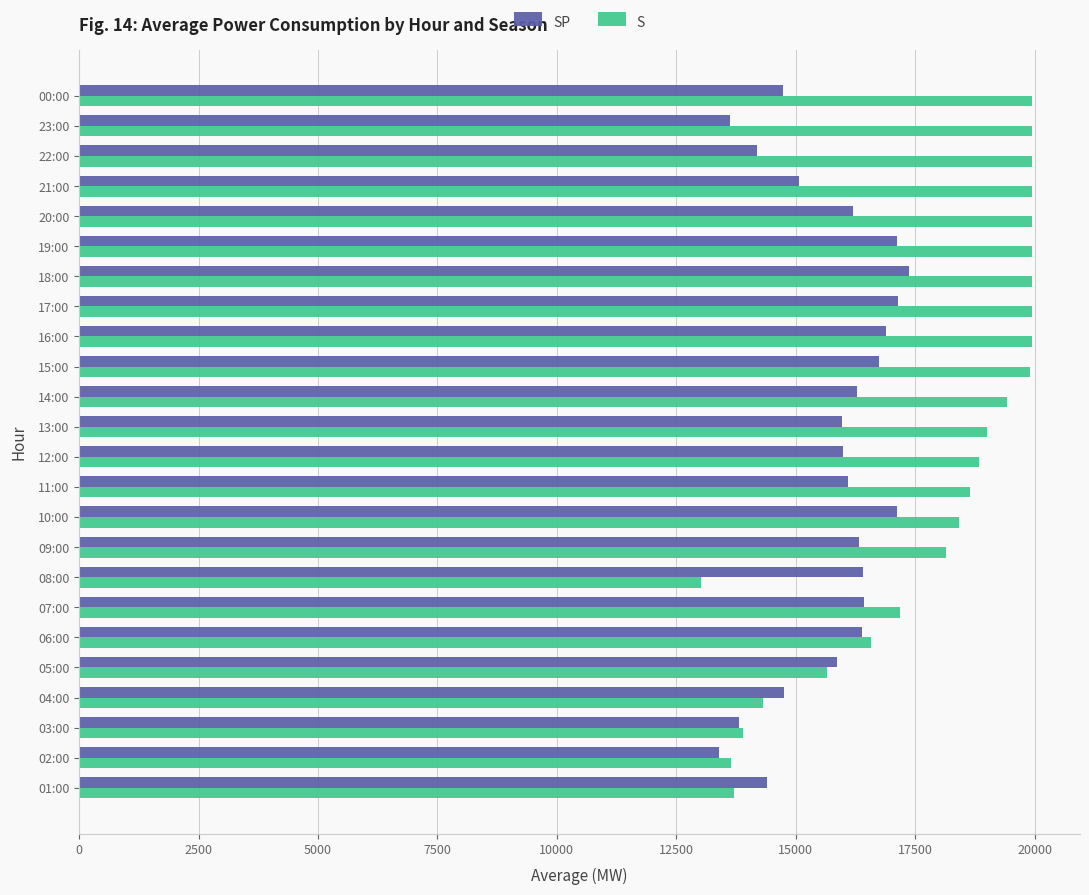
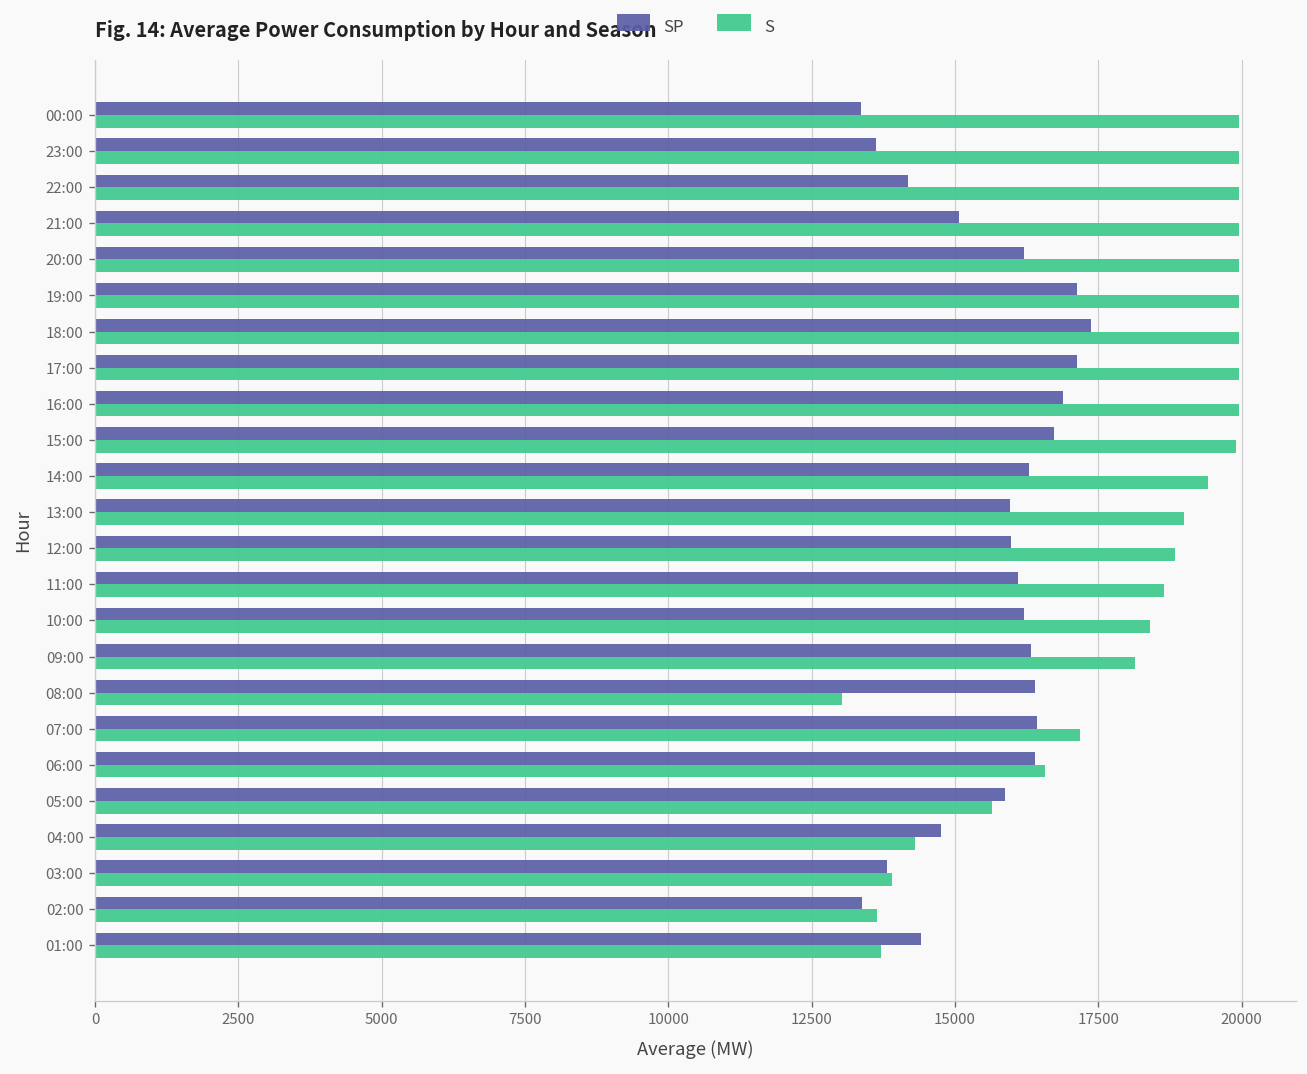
SP, 00:00: 14700 -> 13400
SP, 10:00: 17100 -> 16200
